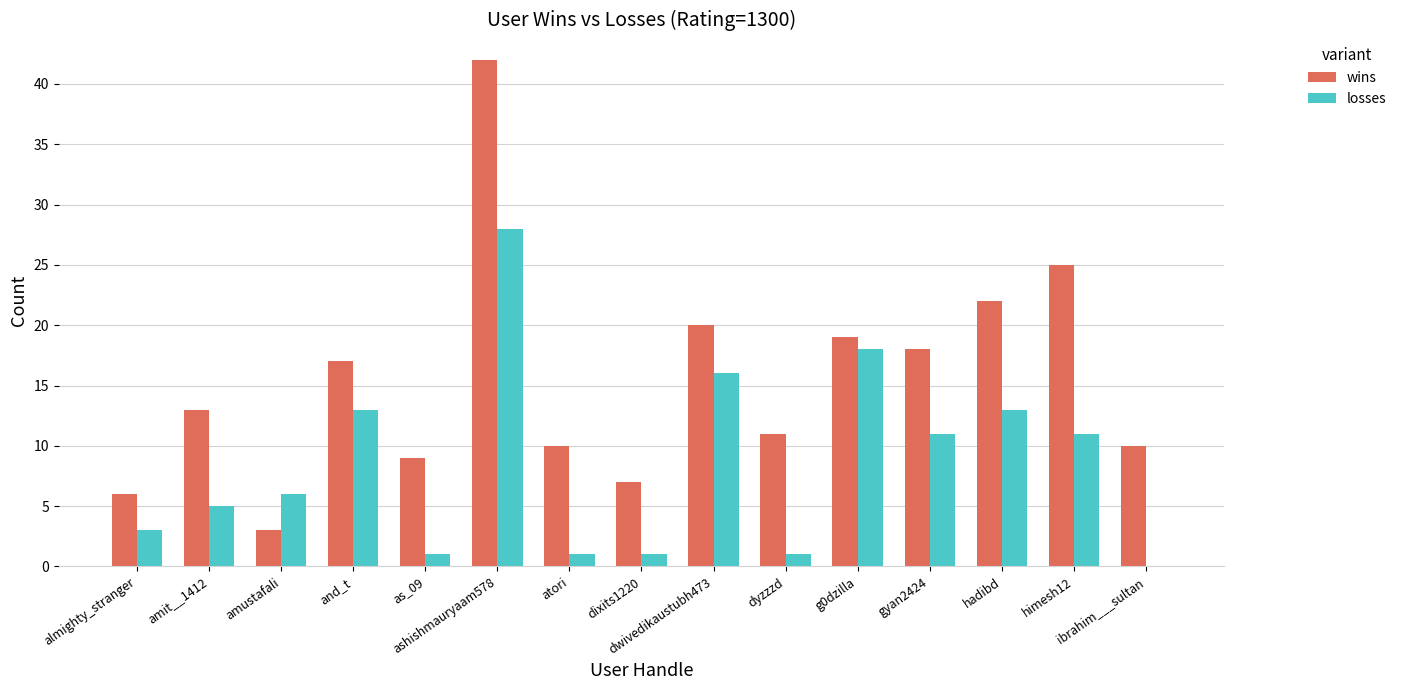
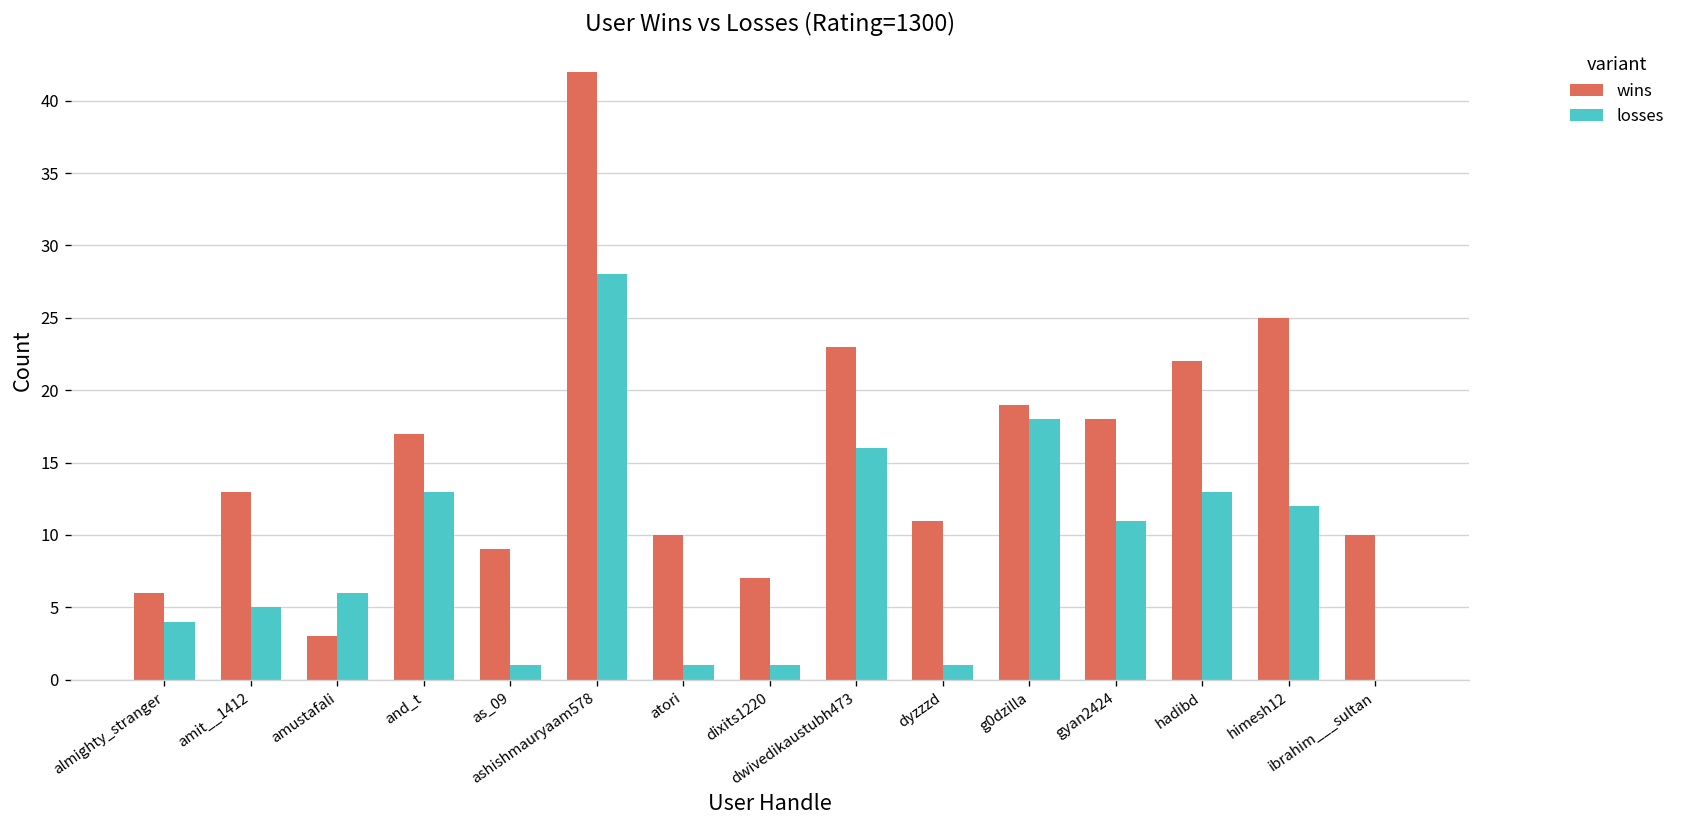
losses, almighty_stranger: 3 -> 4
wins, dwivedikaustubh473: 20 -> 23
losses, himesh12: 11 -> 12
